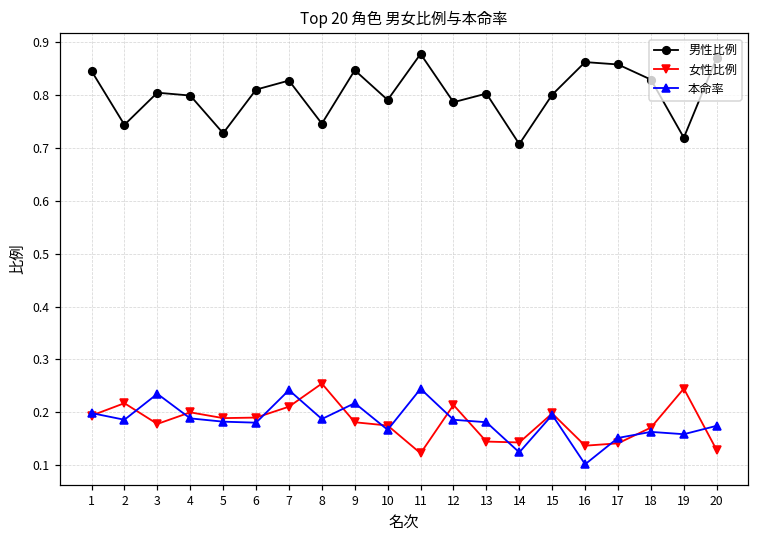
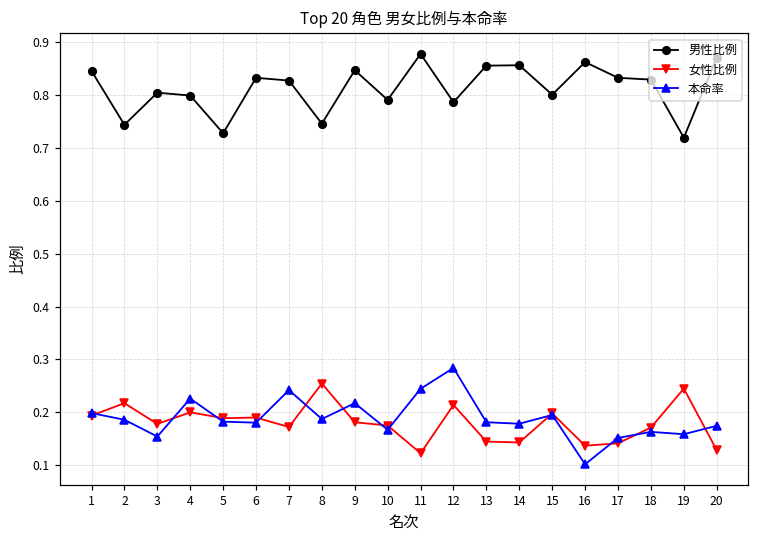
本命率, 3: 0.24 -> 0.15
本命率, 4: 0.19 -> 0.23
男性比例, 6: 0.81 -> 0.83
女性比例, 7: 0.21 -> 0.17
本命率, 12: 0.19 -> 0.28
男性比例, 13: 0.80 -> 0.86
男性比例, 14: 0.71 -> 0.86
本命率, 14: 0.12 -> 0.18
男性比例, 17: 0.86 -> 0.83
